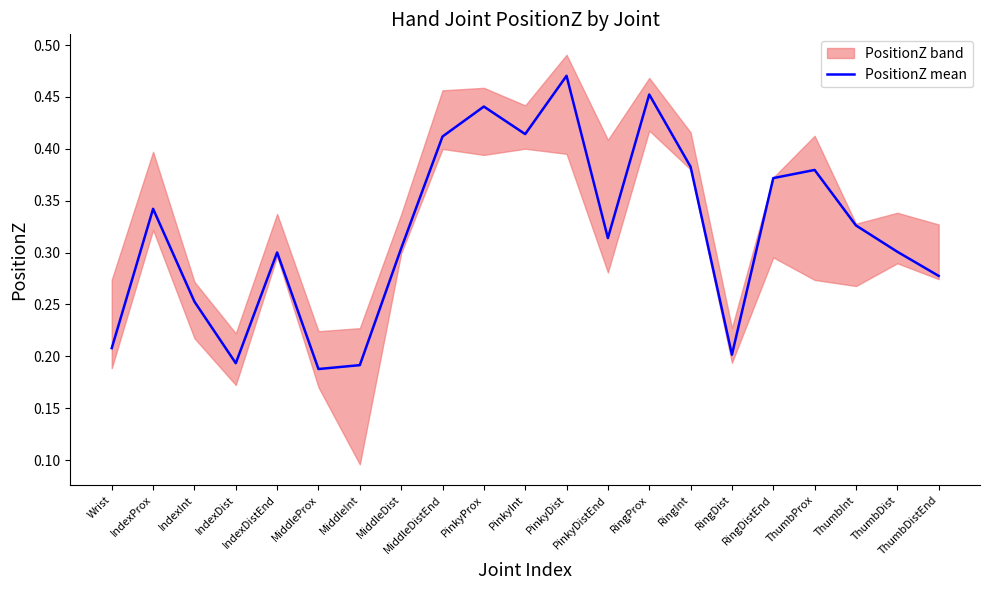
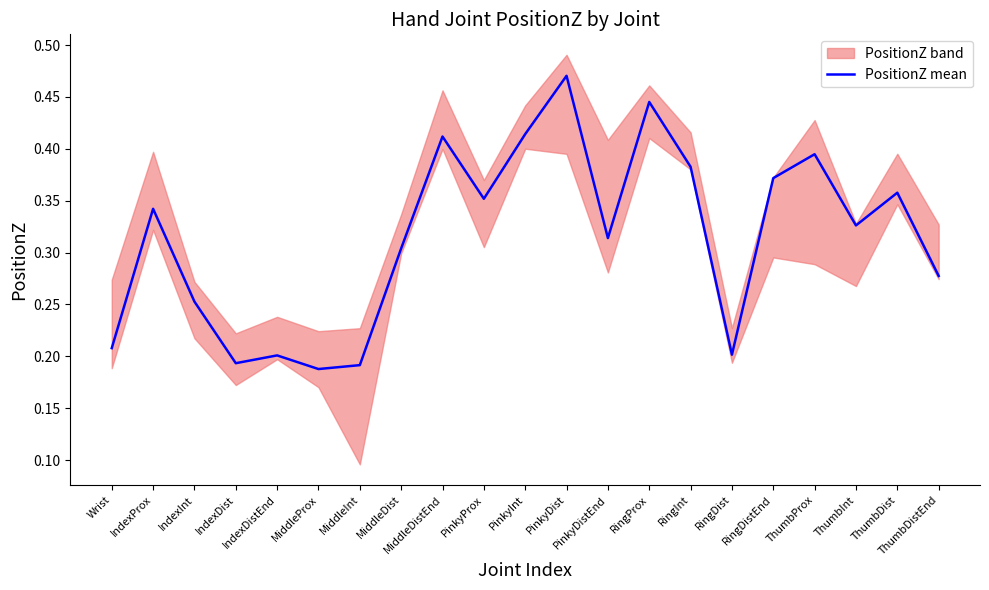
PositionZ mean, IndexDistEnd: 0.300 -> 0.201
PositionZ mean, PinkyProx: 0.441 -> 0.352
PositionZ mean, RingProx: 0.452 -> 0.445
PositionZ mean, ThumbProx: 0.380 -> 0.395
PositionZ mean, ThumbDist: 0.301 -> 0.358
